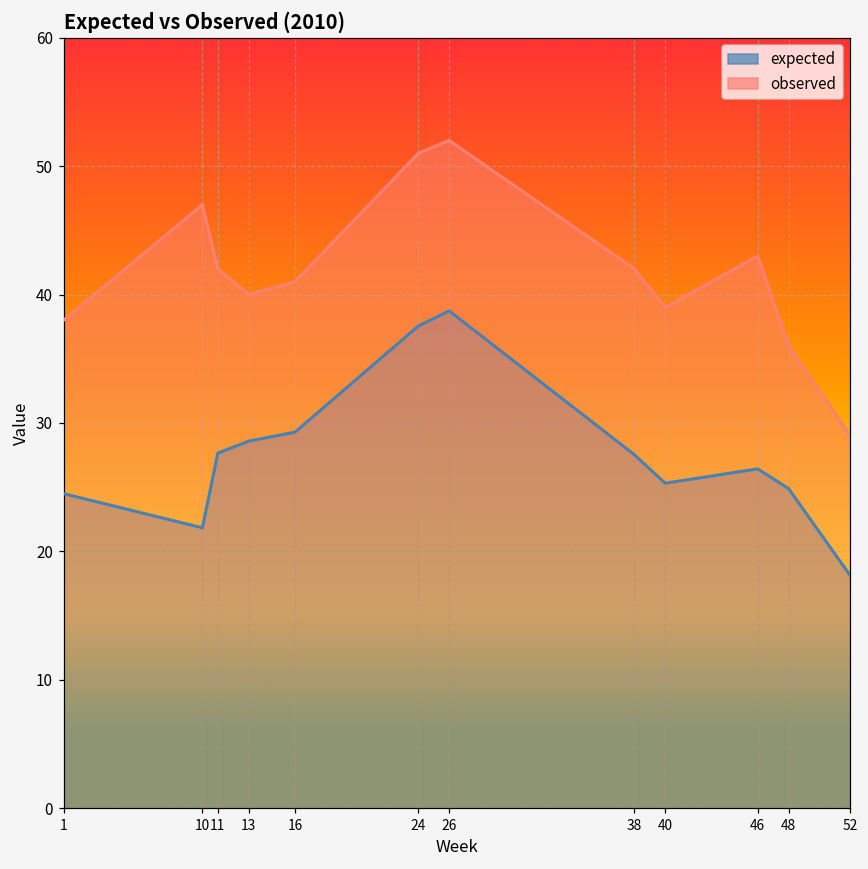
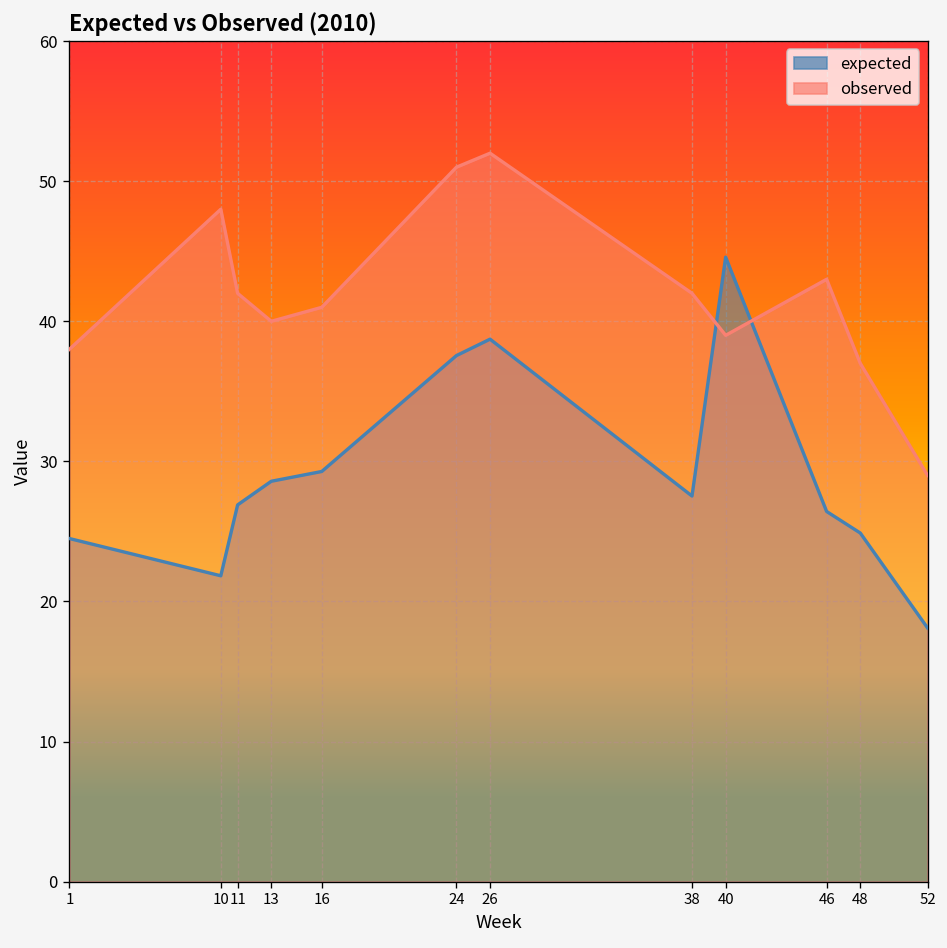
observed, 10: 47 -> 48
expected, 11: 27.7 -> 26.9
expected, 40: 25.3 -> 44.6
observed, 48: 36 -> 37
